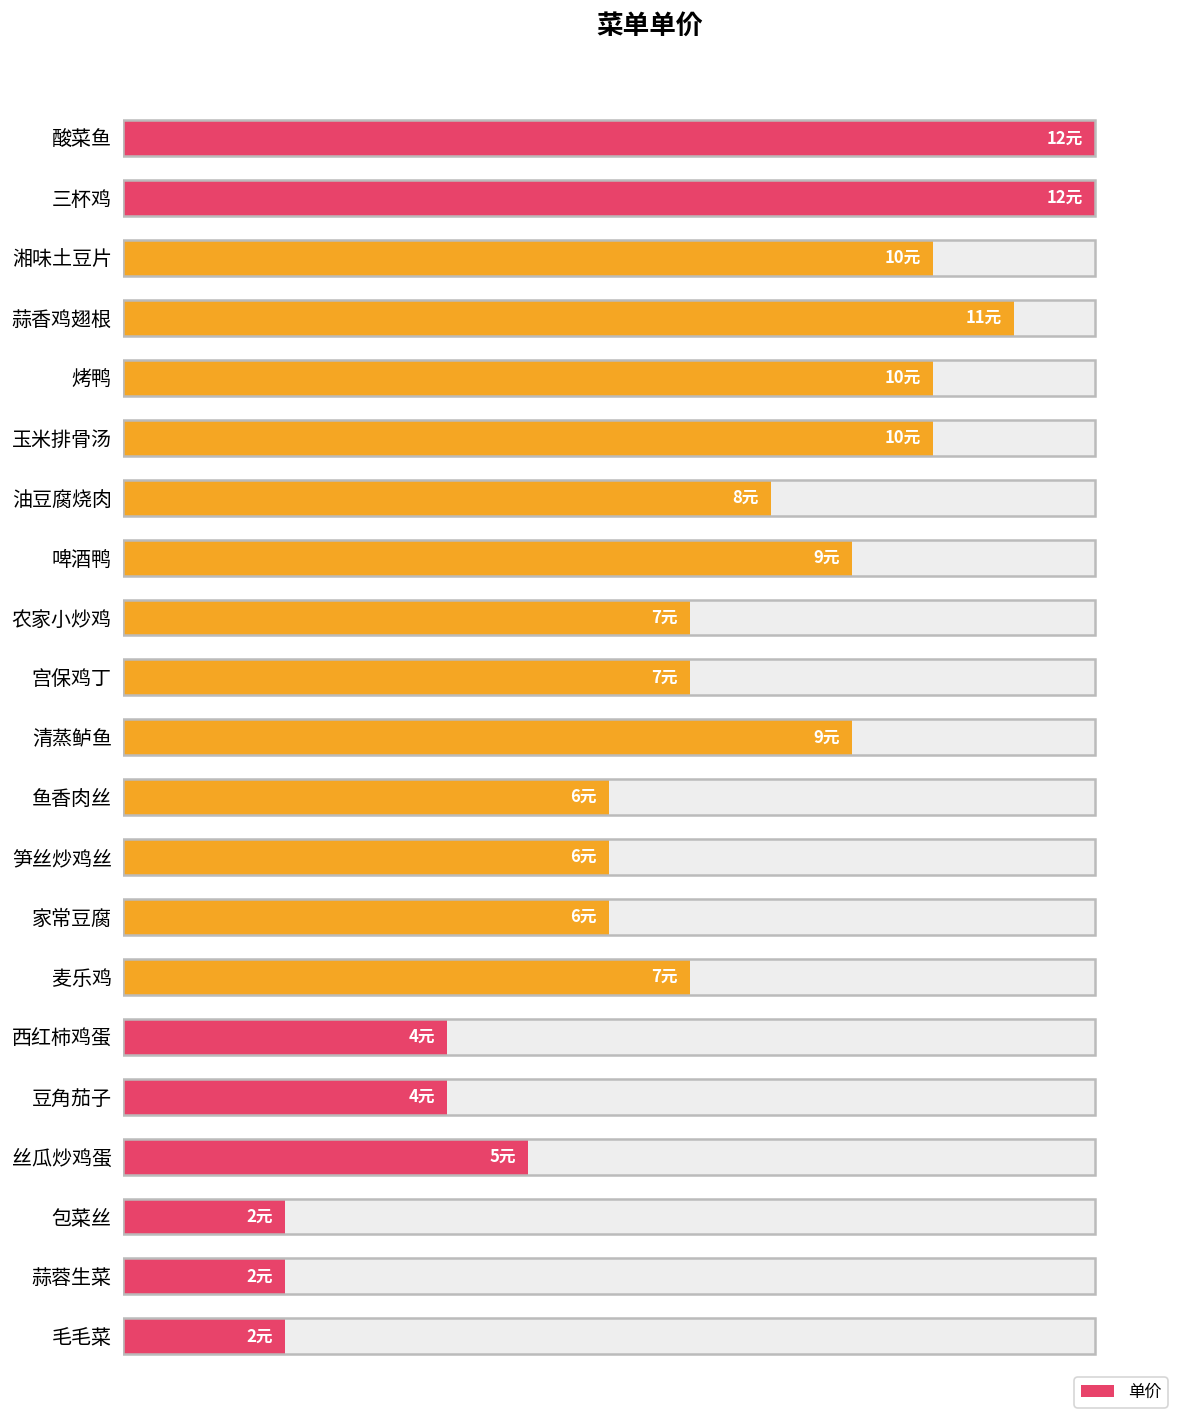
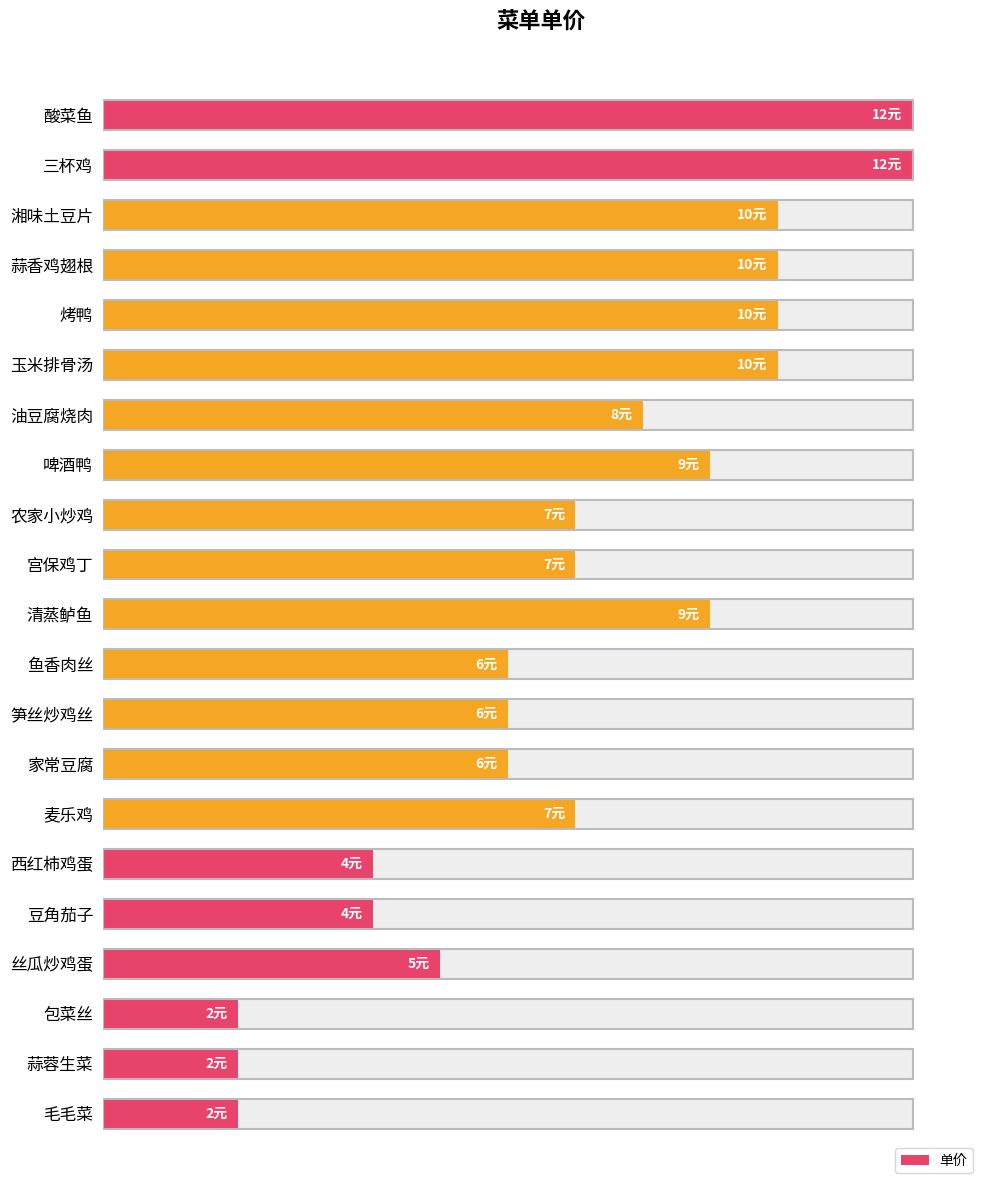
单价, 蒜香鸡翅根: 11元 -> 10元
